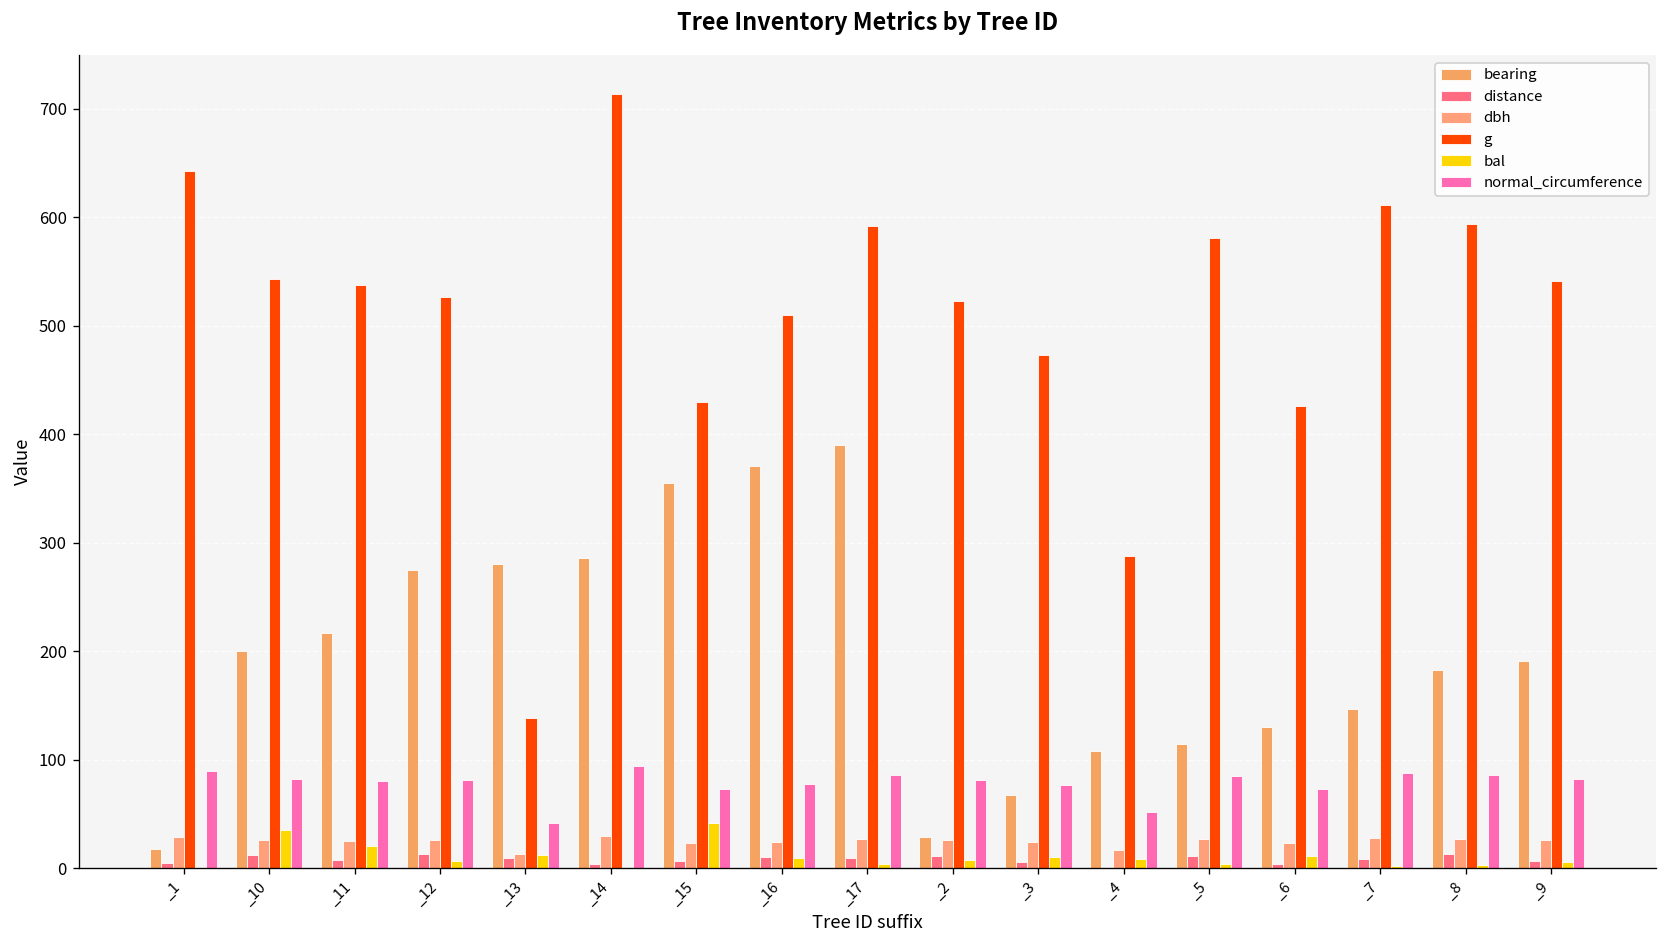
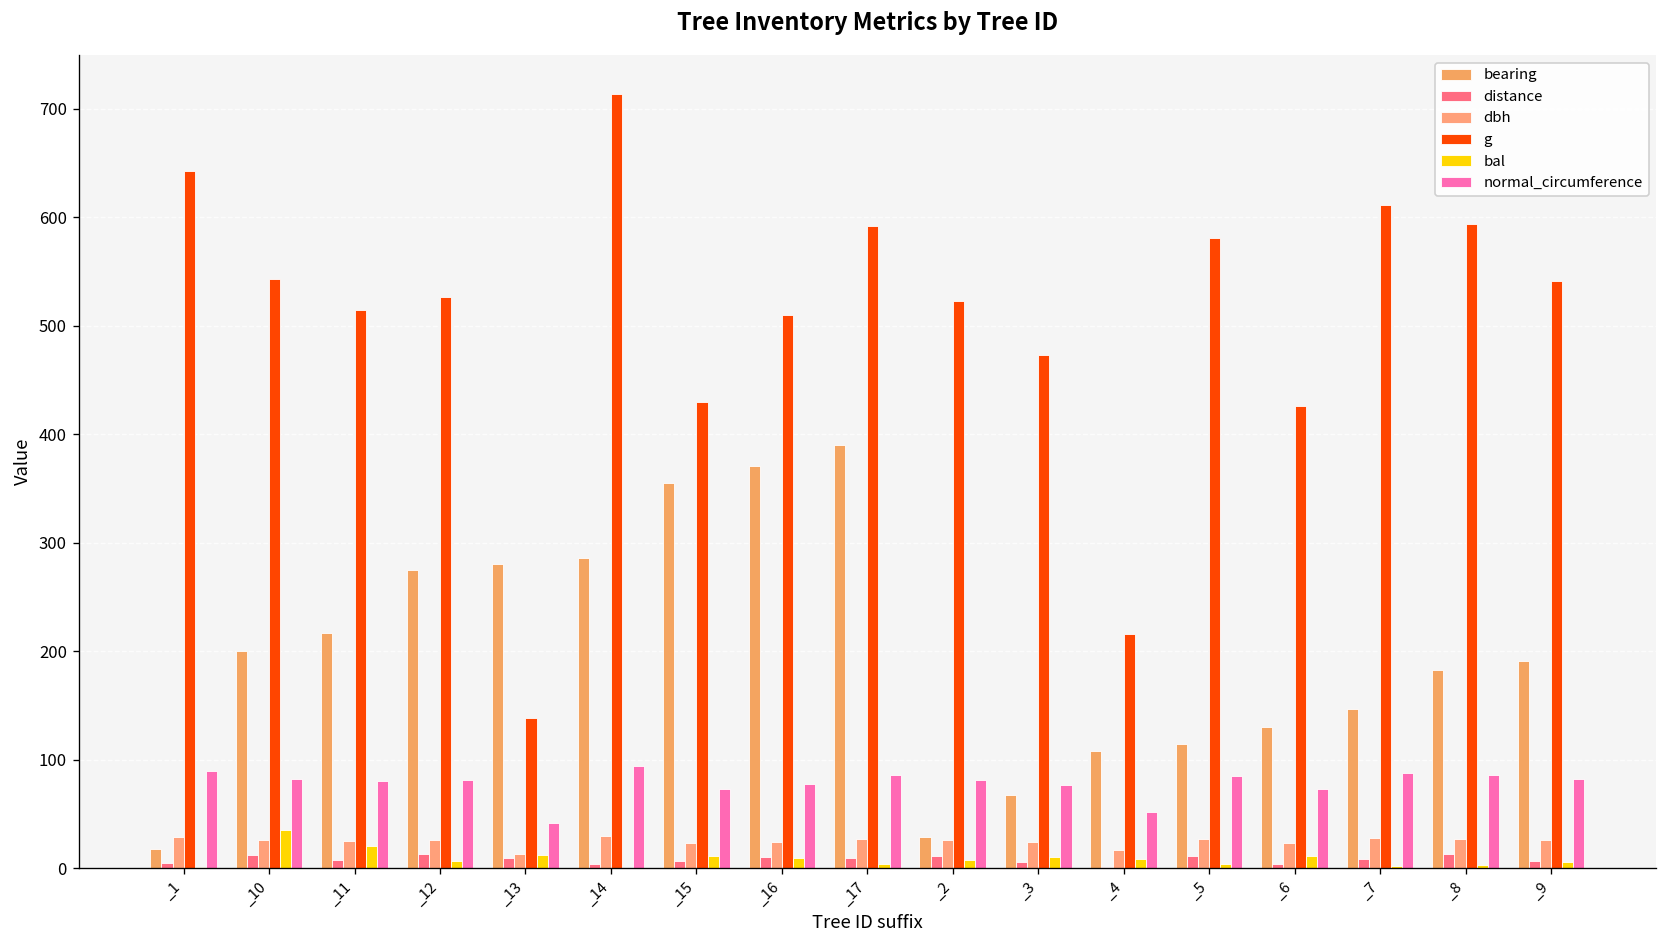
g, _11: 540 -> 510
bal, _15: 40 -> 10
g, _4: 290 -> 220
